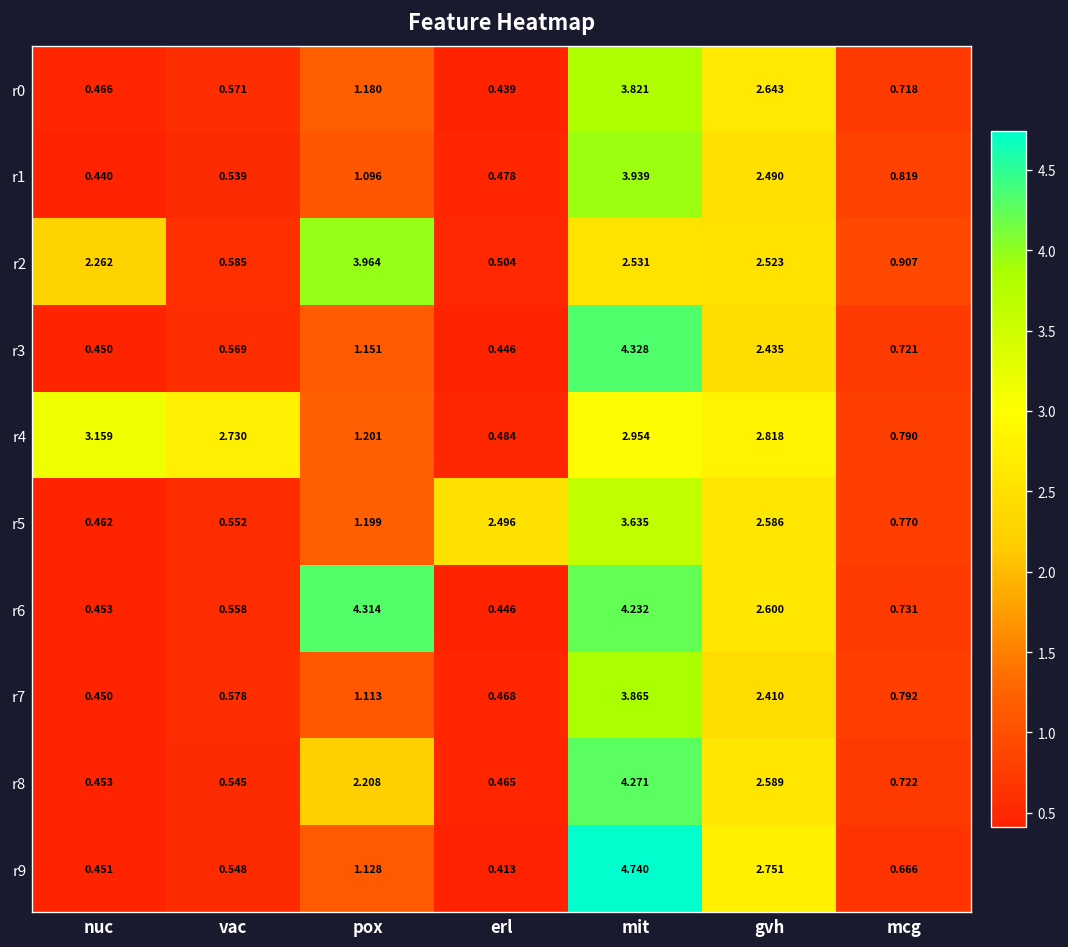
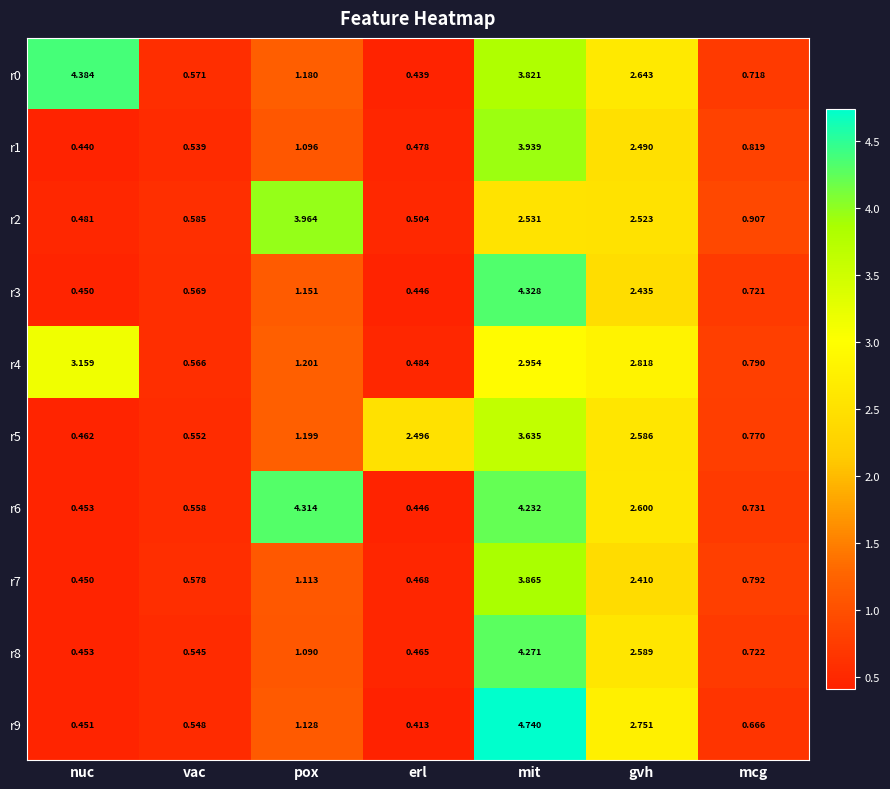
r0, nuc: 0.466 -> 4.384
r2, nuc: 2.262 -> 0.481
r4, vac: 2.730 -> 0.566
r8, pox: 2.208 -> 1.090
